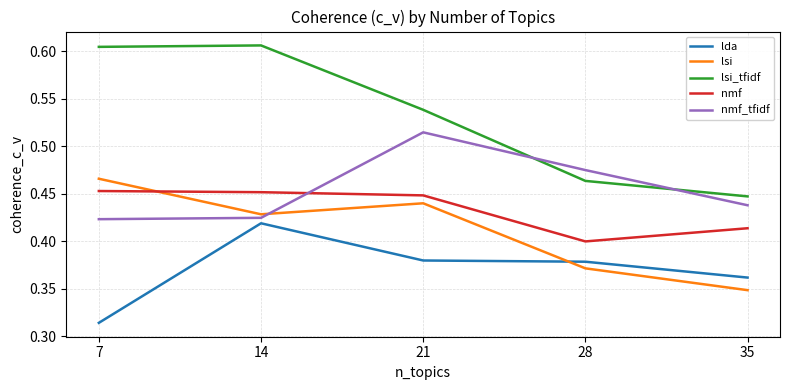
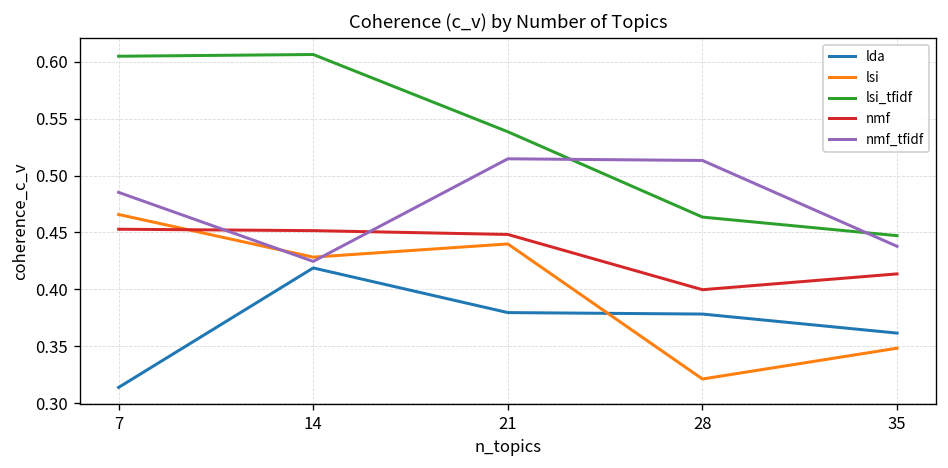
nmf_tfidf, 7: 0.42 -> 0.49
lsi, 28: 0.37 -> 0.32
nmf_tfidf, 28: 0.47 -> 0.51
